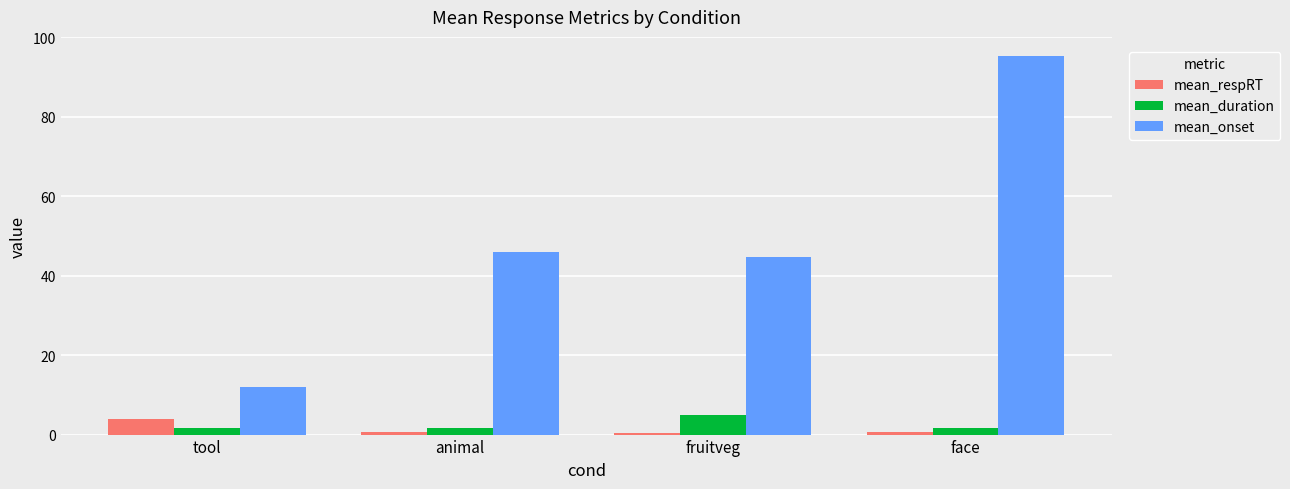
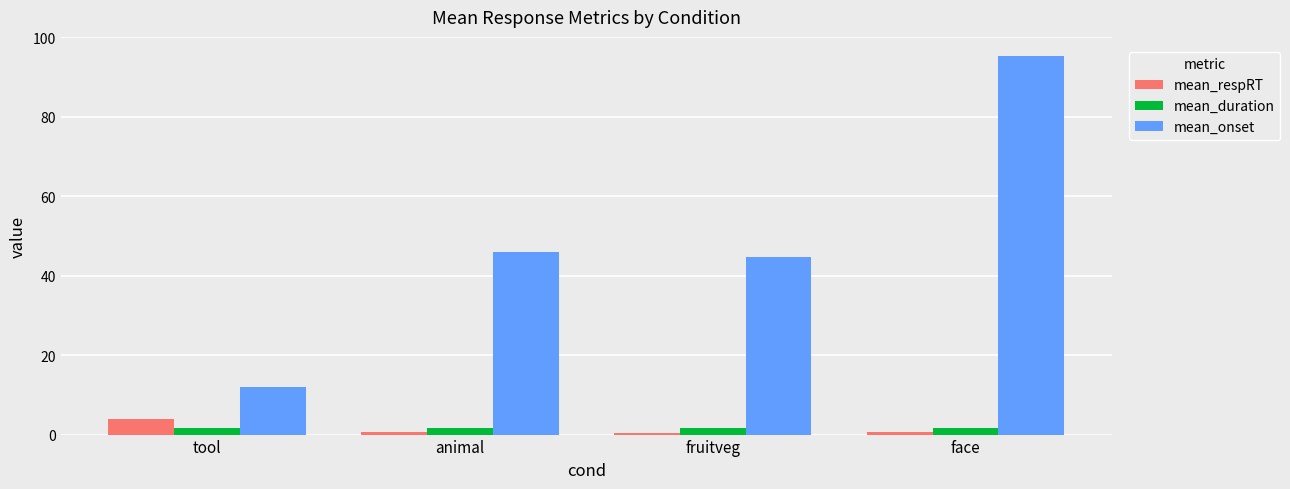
mean_duration, fruitveg: 5 -> 2
